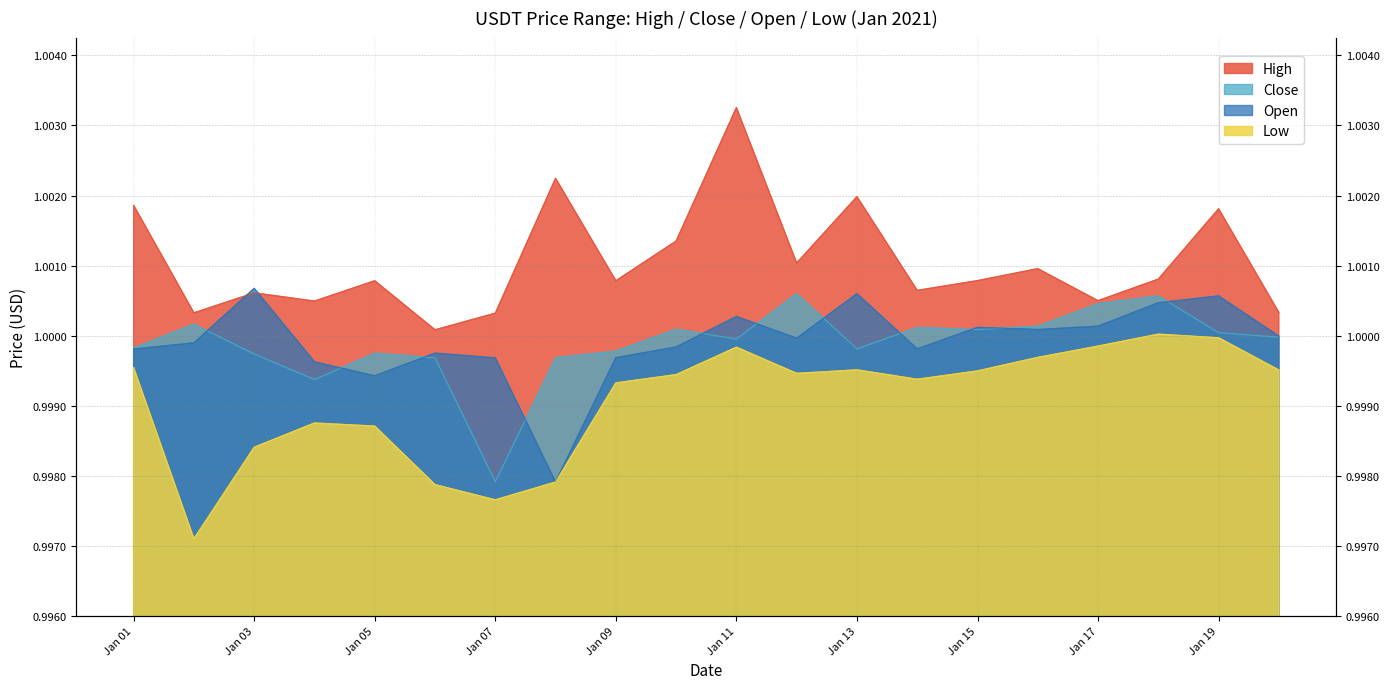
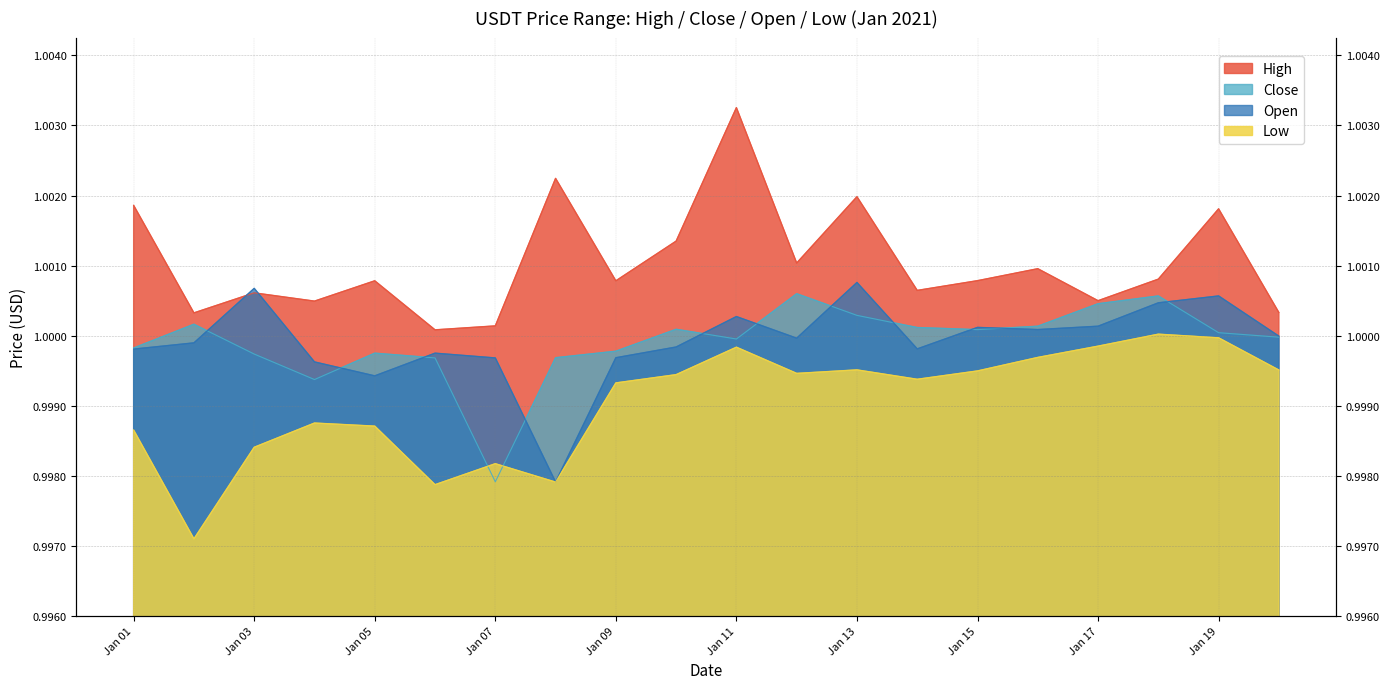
Low, Jan 01: 0.9995 -> 0.9987
High, Jan 07: 1.0003 -> 1.0001
Low, Jan 07: 0.9977 -> 0.9982
Close, Jan 13: 0.9998 -> 1.0003
Open, Jan 13: 1.0006 -> 1.0008
